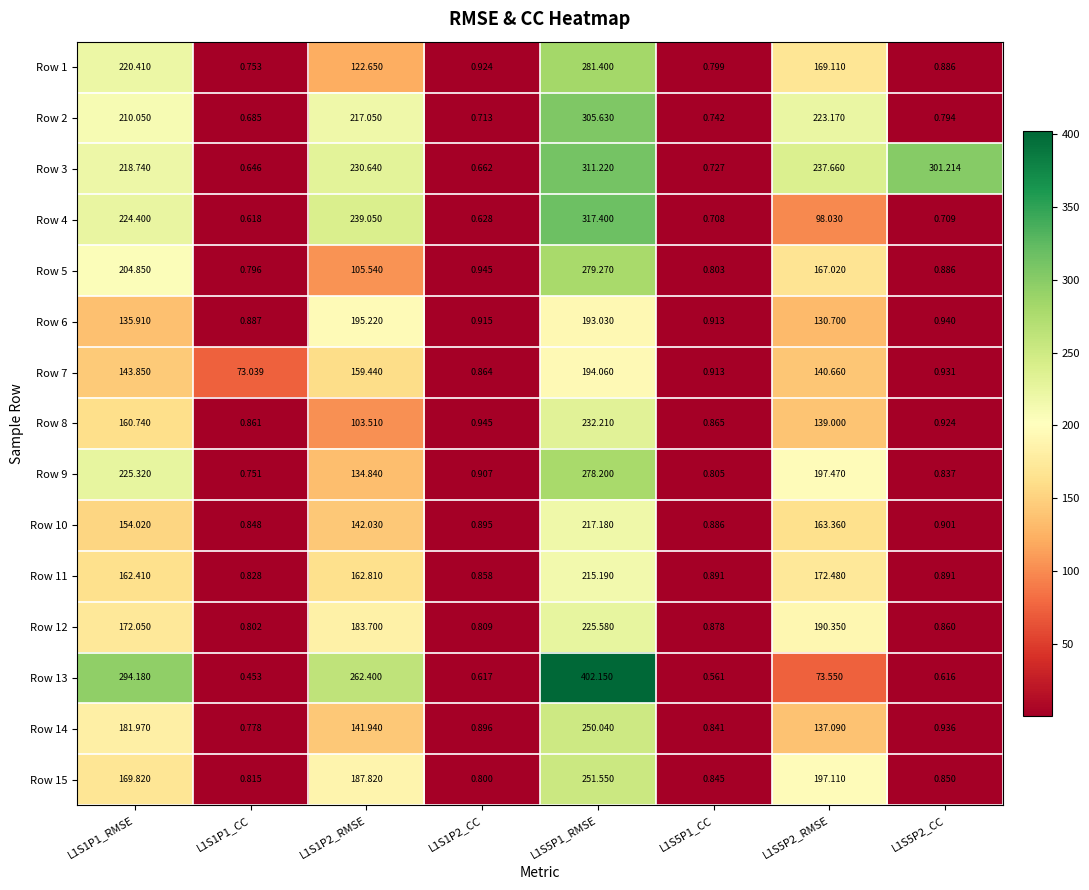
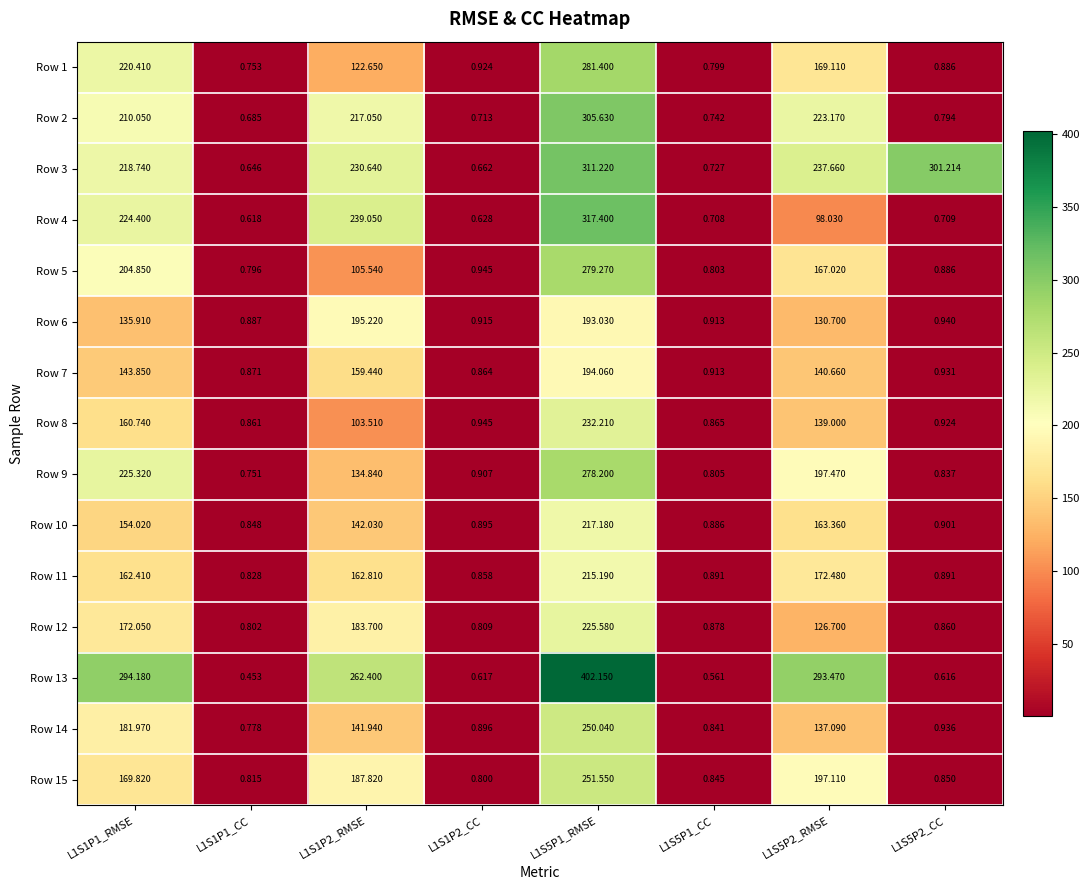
Row 7, L1S1P1_CC: 73.039 -> 0.871
Row 12, L1S5P2_RMSE: 190.350 -> 126.700
Row 13, L1S5P2_RMSE: 73.550 -> 293.470
